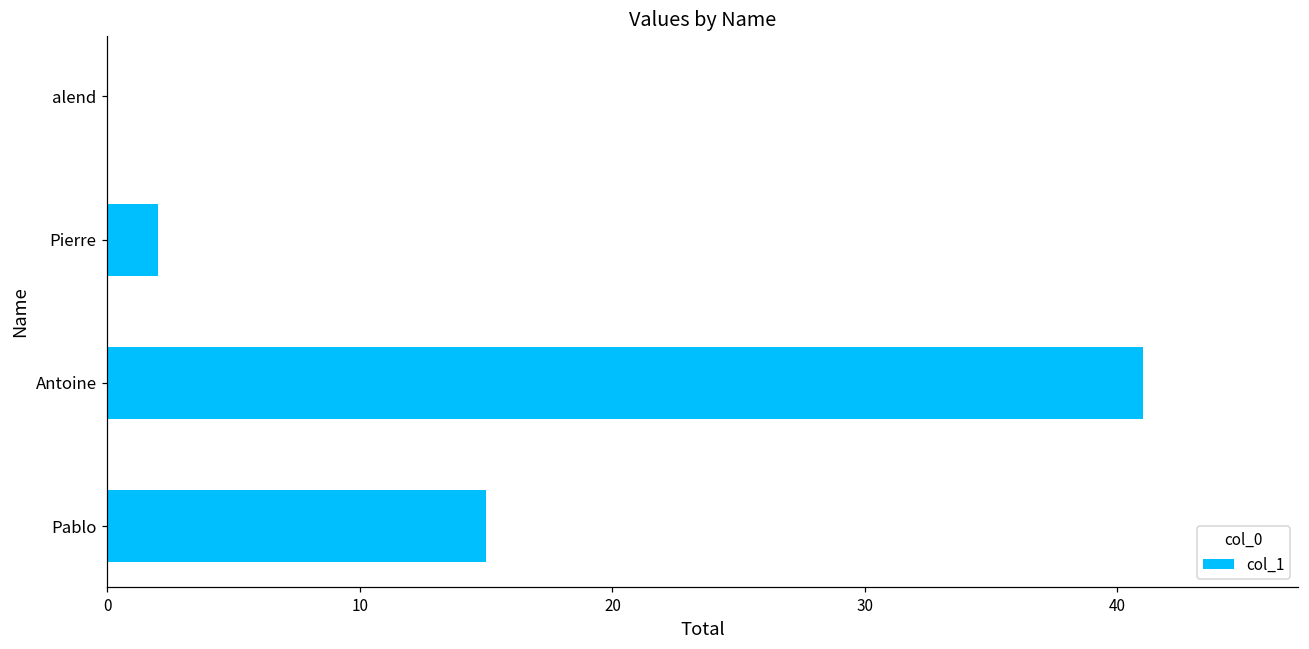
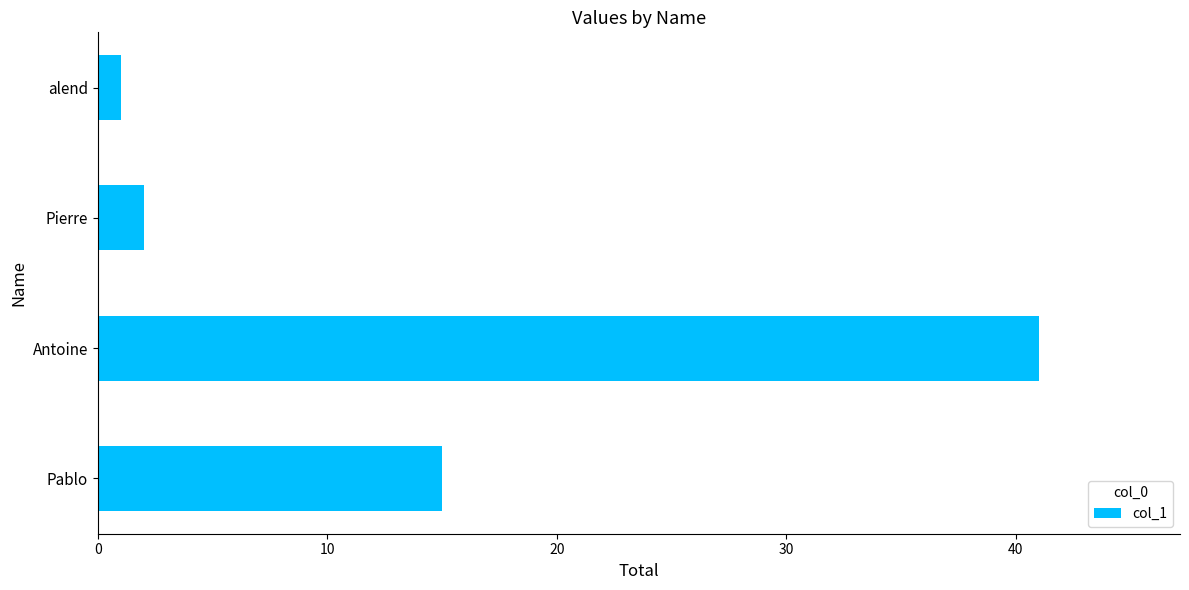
alend: 0 -> 1
